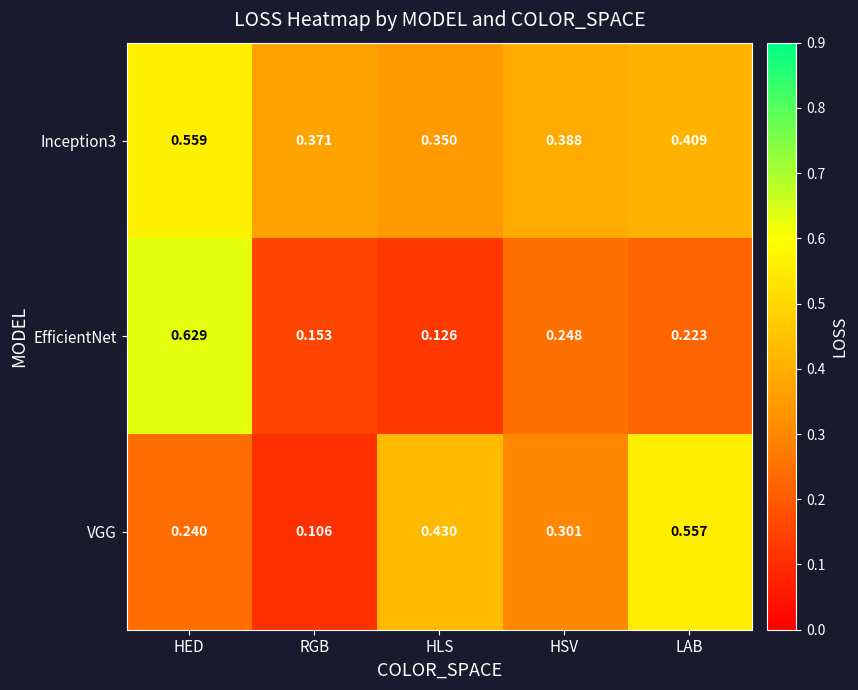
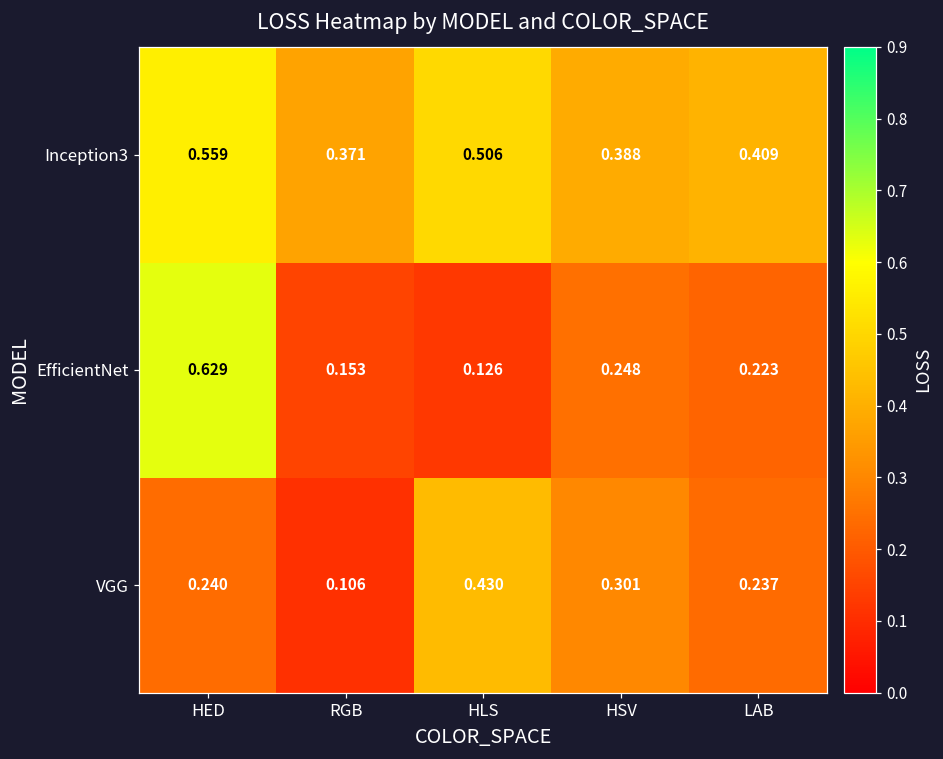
Inception3, HLS: 0.350 -> 0.506
VGG, LAB: 0.557 -> 0.237
